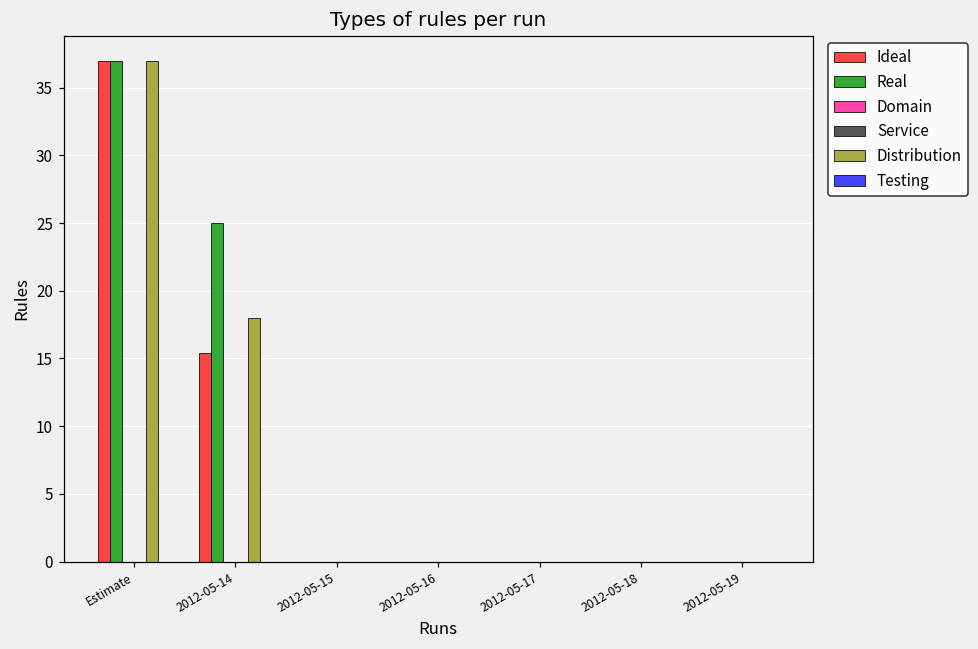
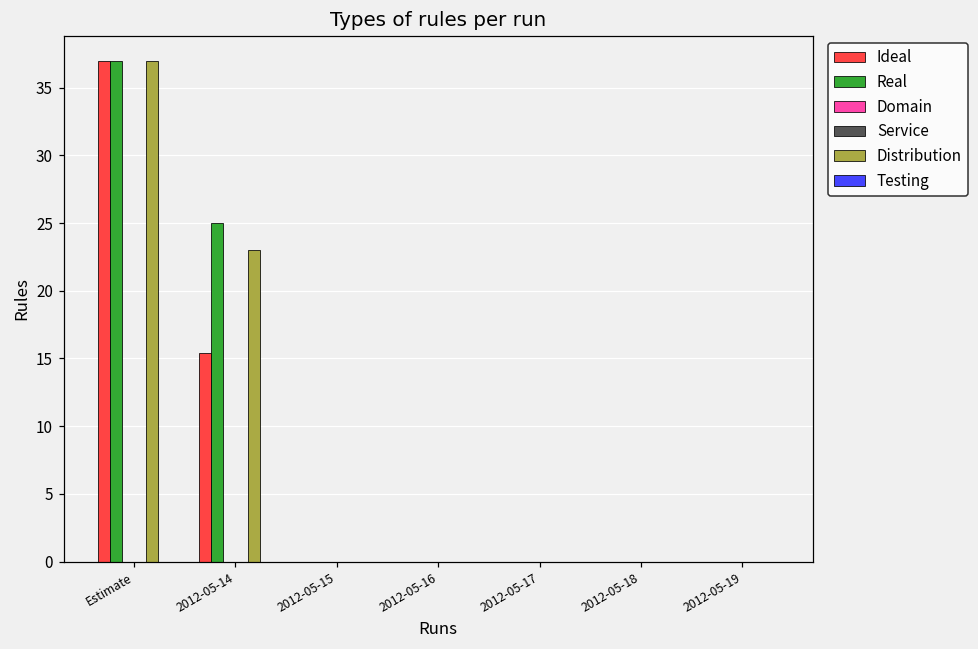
Distribution, 2012-05-14: 18 -> 23
